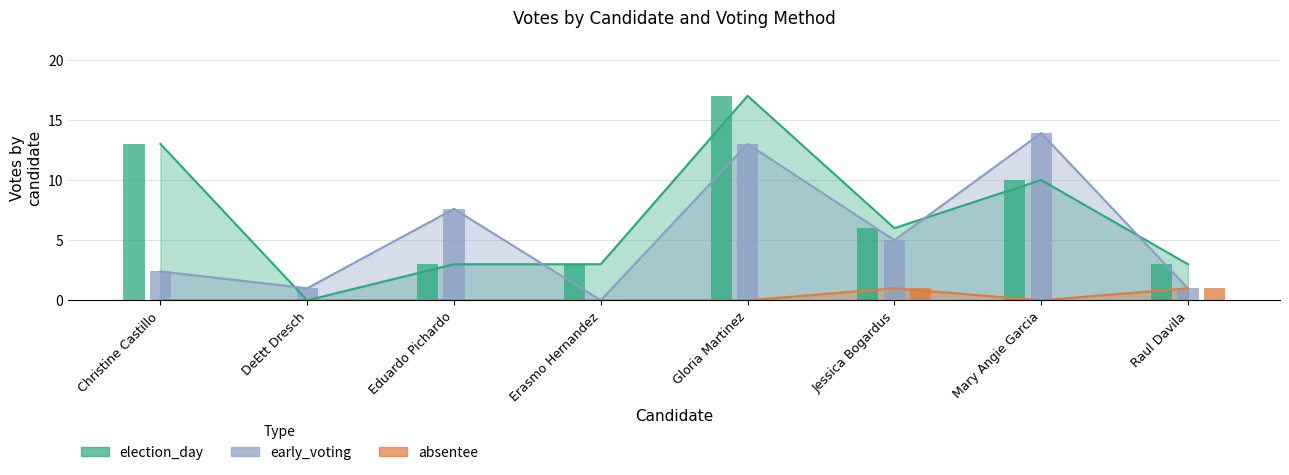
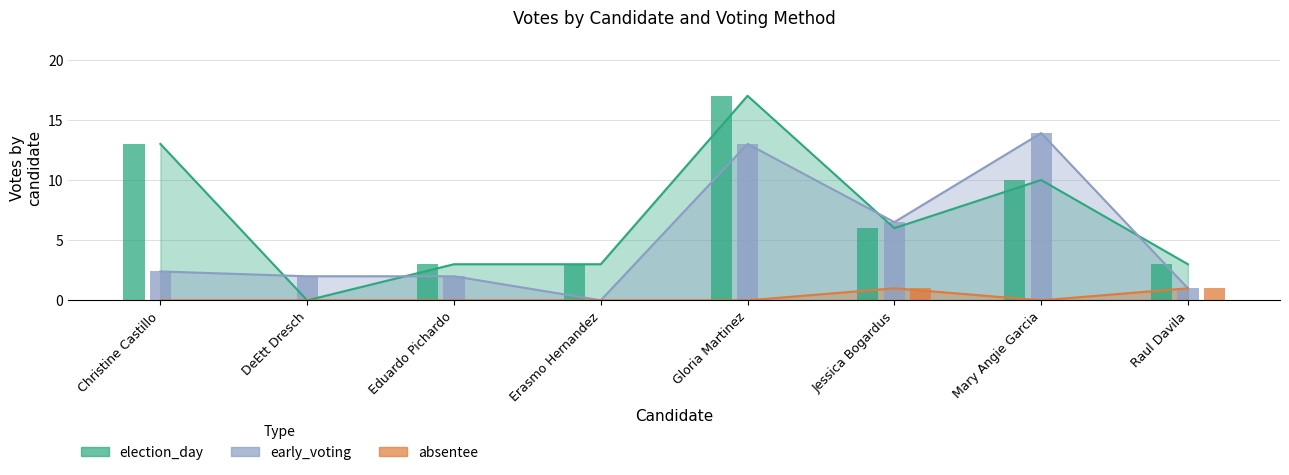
early_voting, DeEtt Dresch: 1 -> 2
early_voting, Eduardo Pichardo: 7.6 -> 2.0
early_voting, Jessica Bogardus: 5.0 -> 6.5
